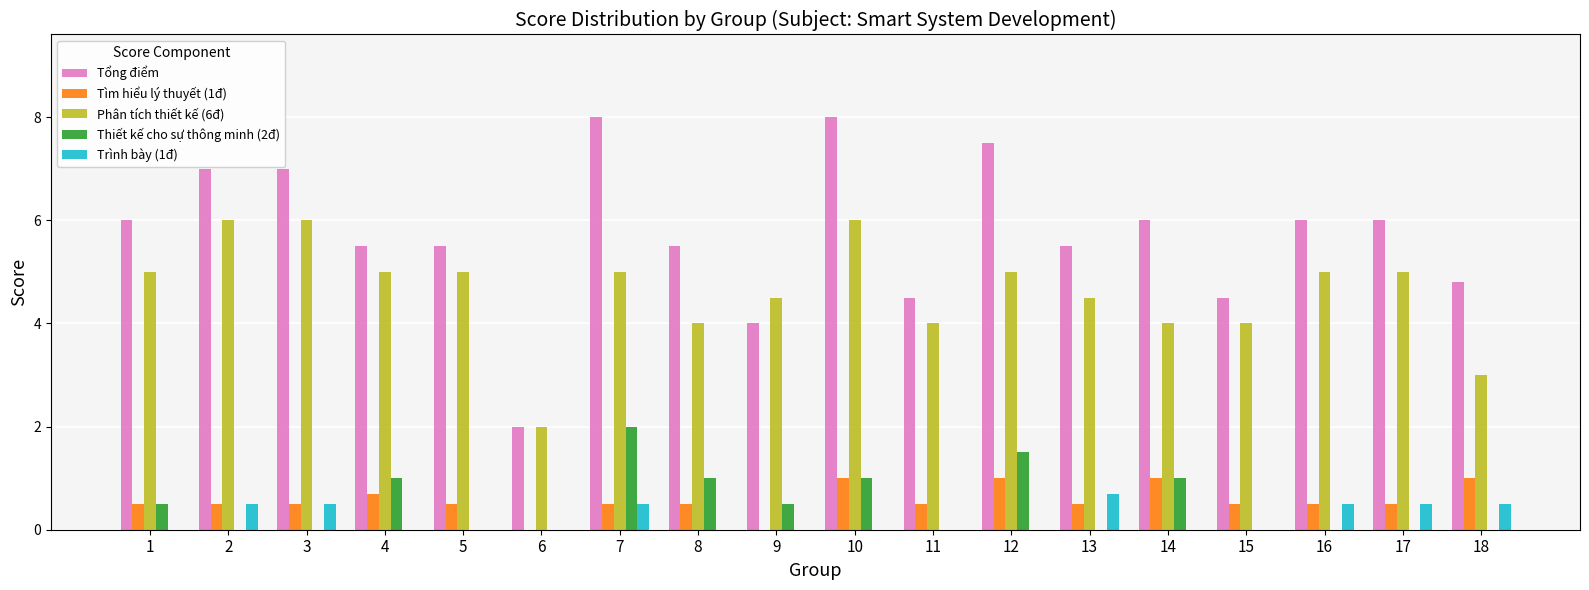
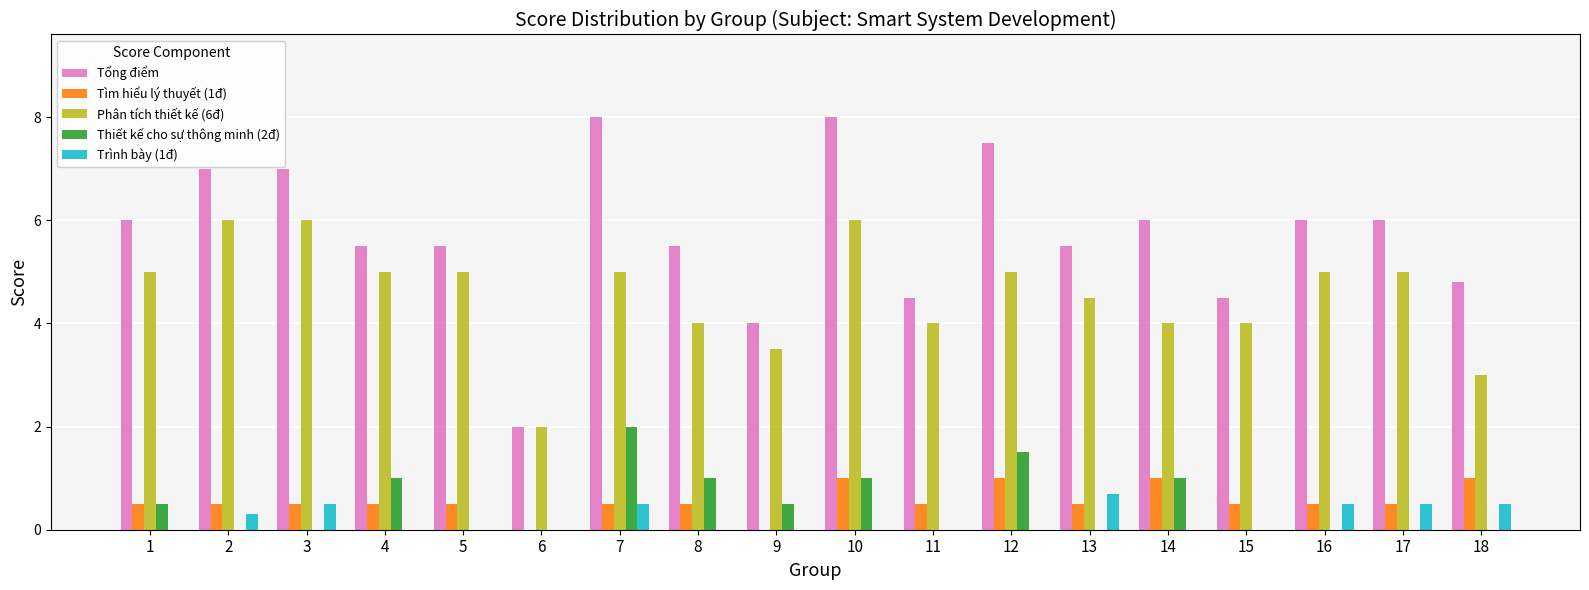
Trình bày (1đ), 2: 0.5 -> 0.3
Tìm hiểu lý thuyết (1đ), 4: 0.7 -> 0.5
Phân tích thiết kế (6đ), 9: 4.5 -> 3.5
